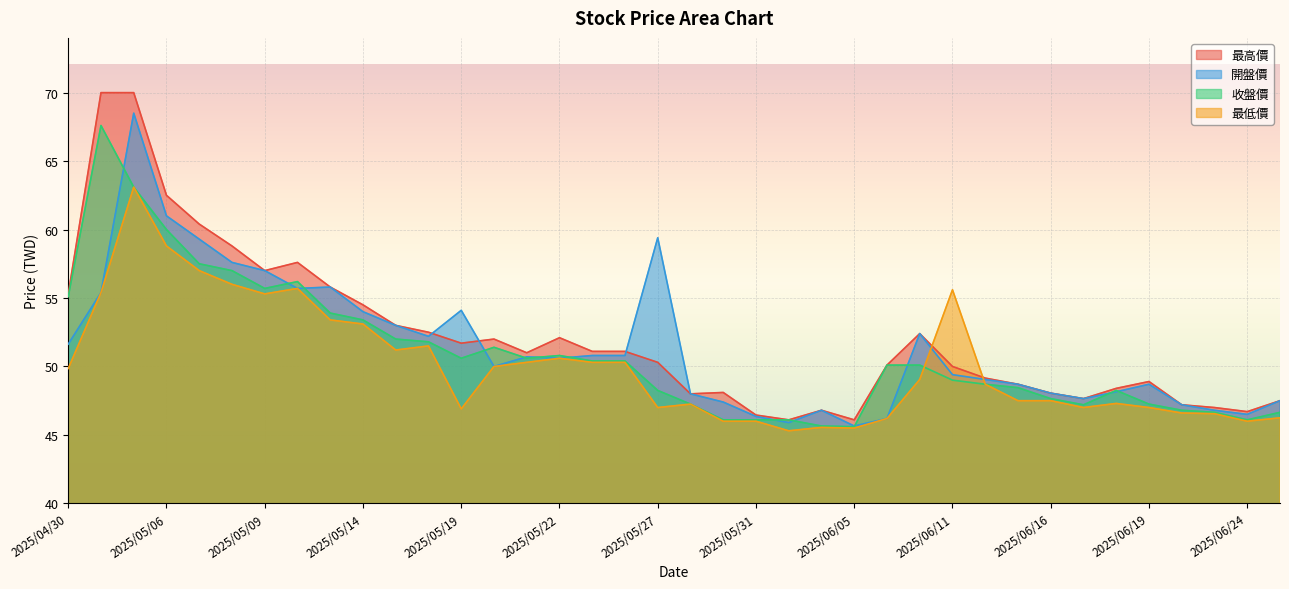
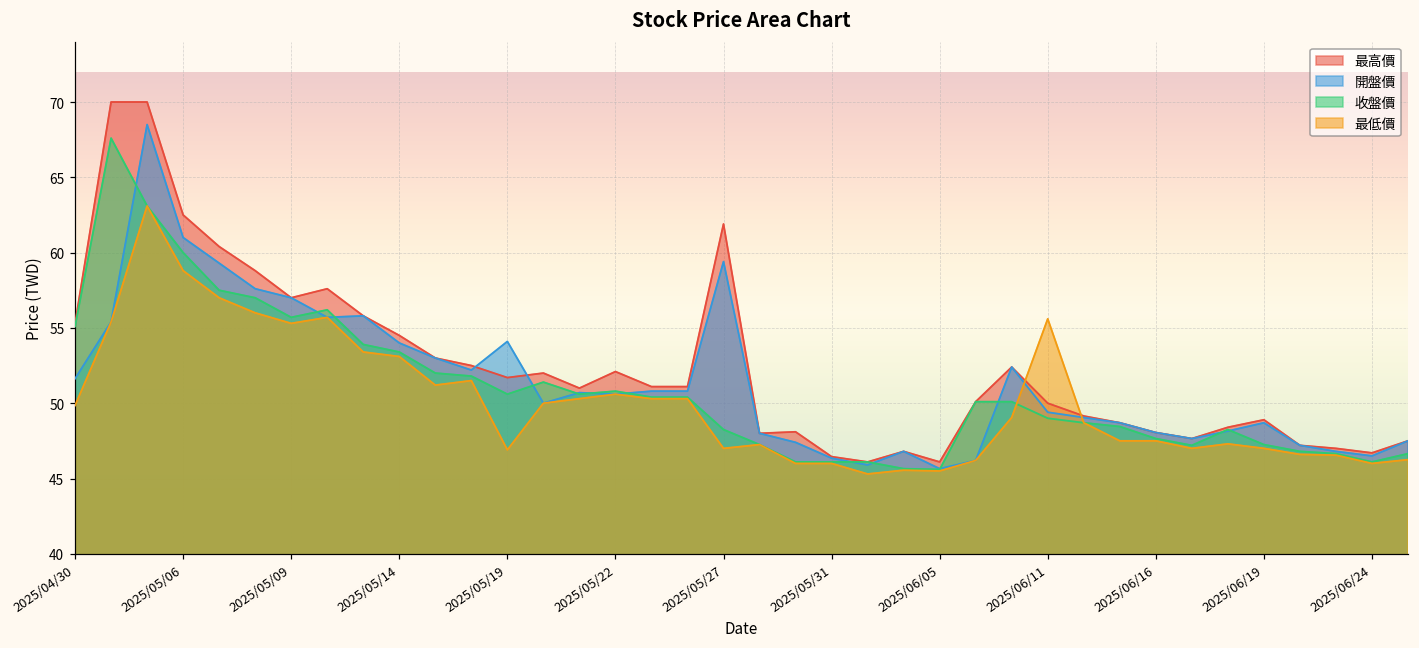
最高價, 2025/05/27: 50.3 -> 61.9
